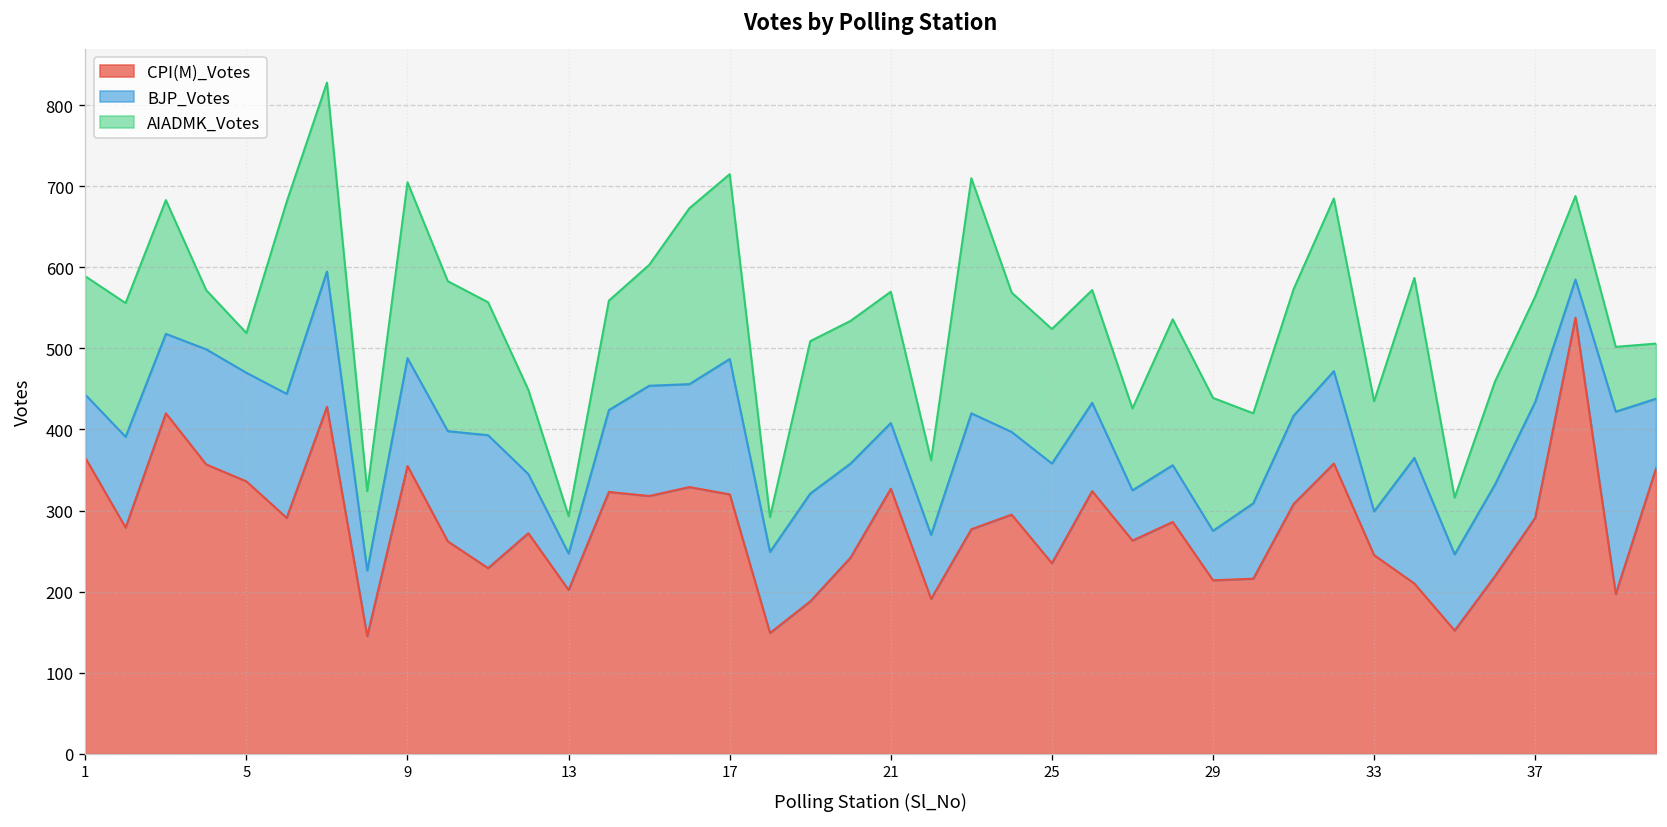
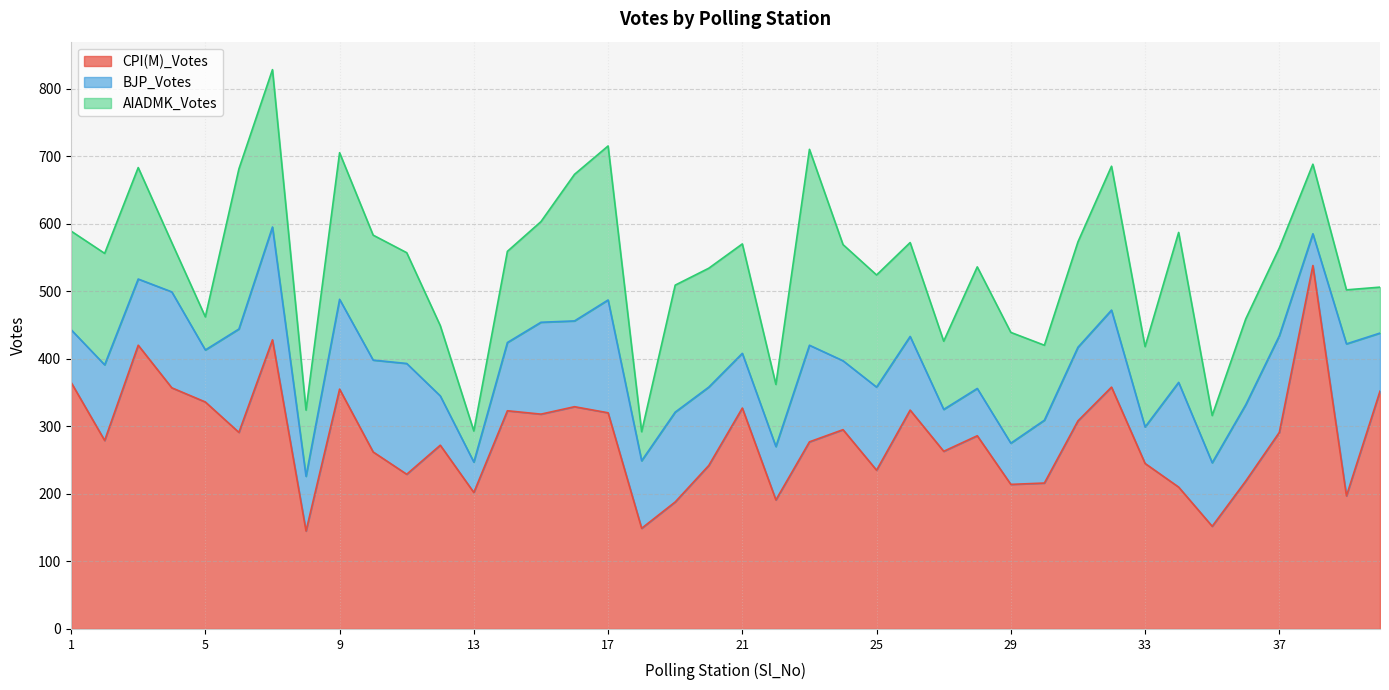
BJP_Votes, 5: 130 -> 80
AIADMK_Votes, 33: 140 -> 120
